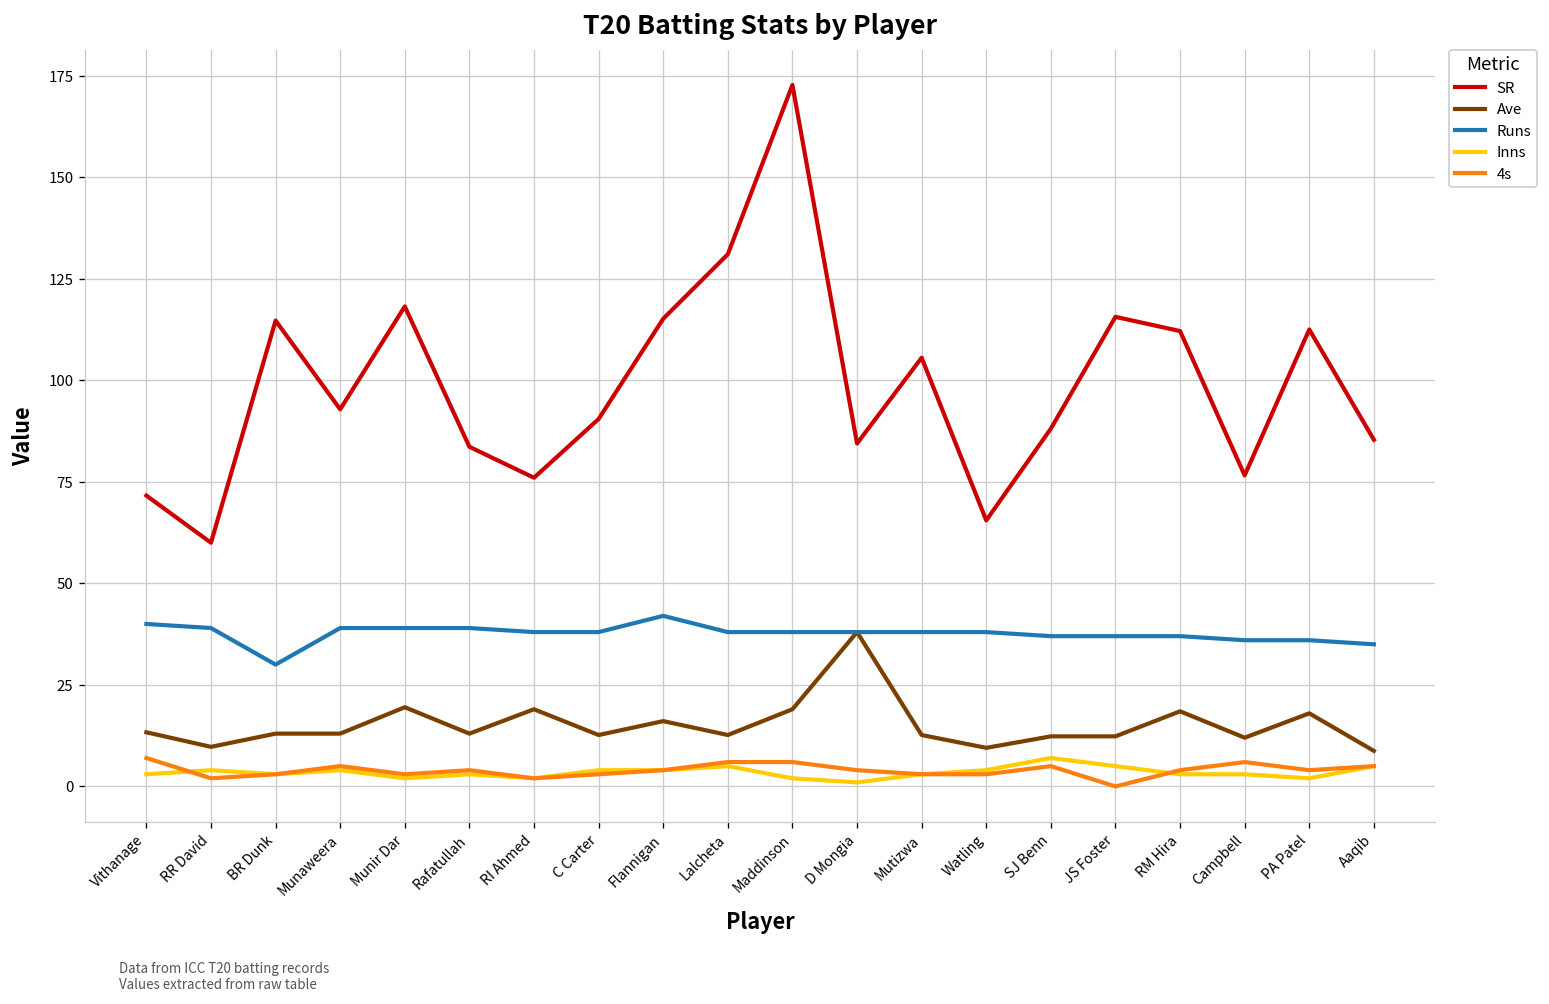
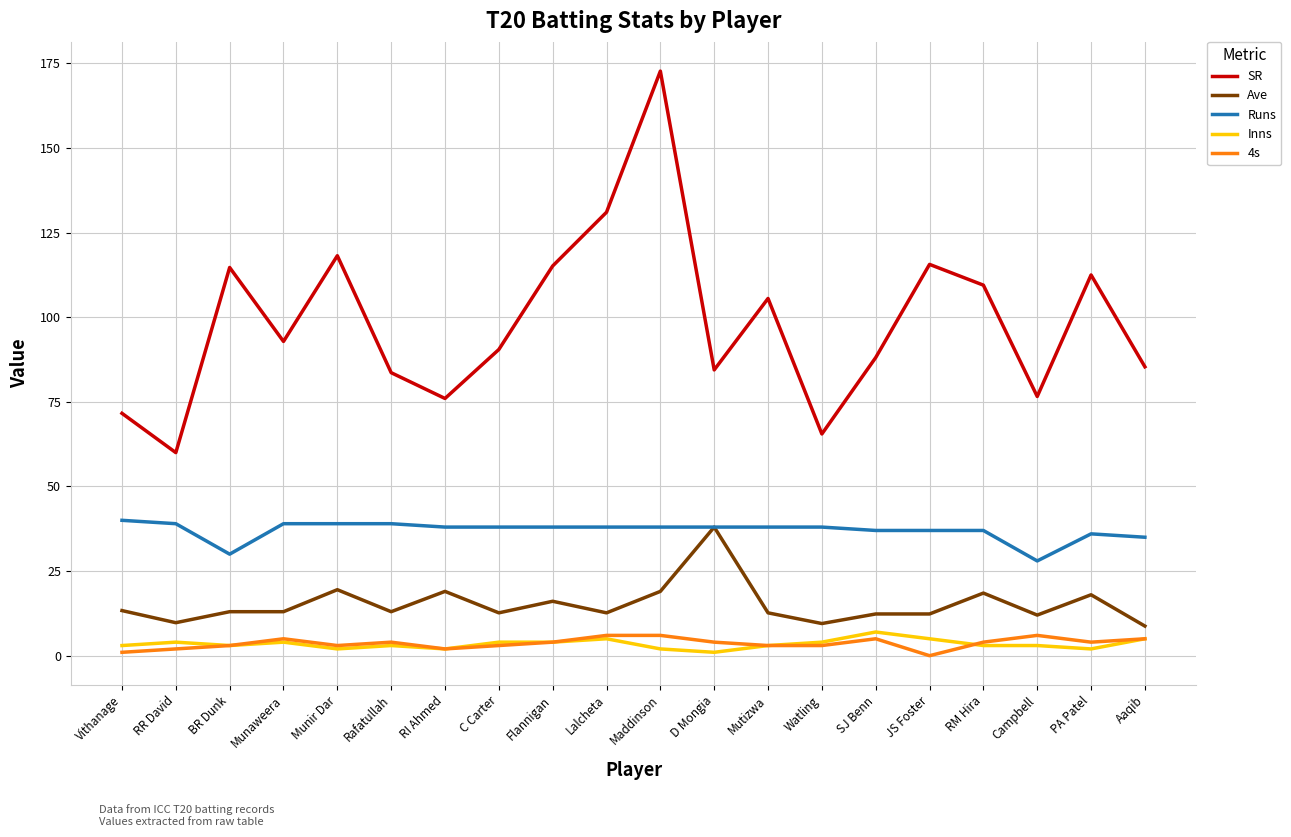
4s, Vithanage: 7 -> 1
Runs, Flannigan: 42 -> 38
SR, RM Hira: 112 -> 109
Runs, Campbell: 36 -> 28
